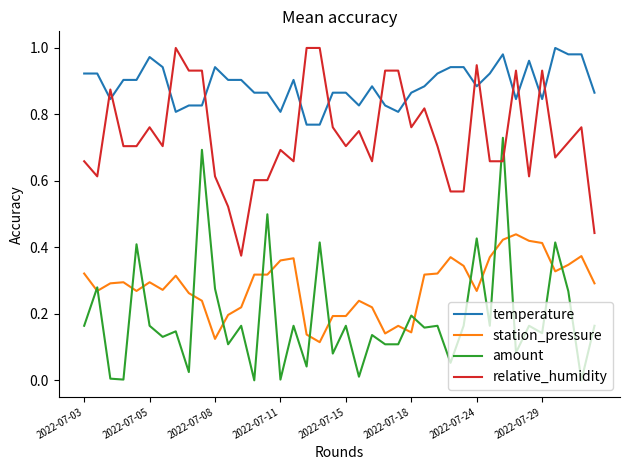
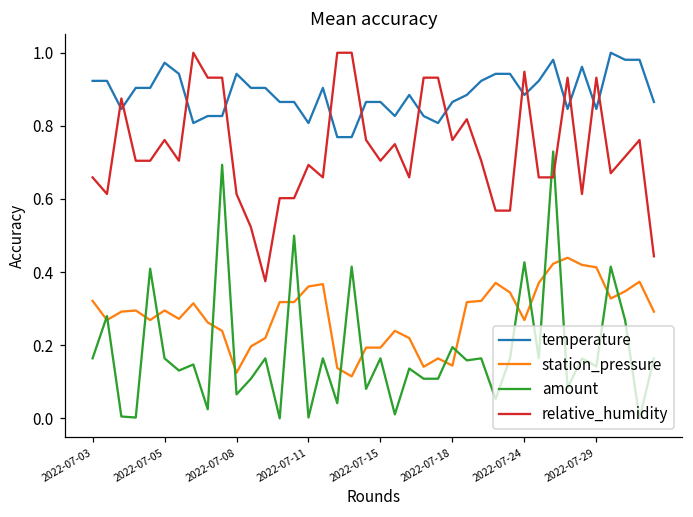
amount, 2022-07-08: 0.28 -> 0.07
